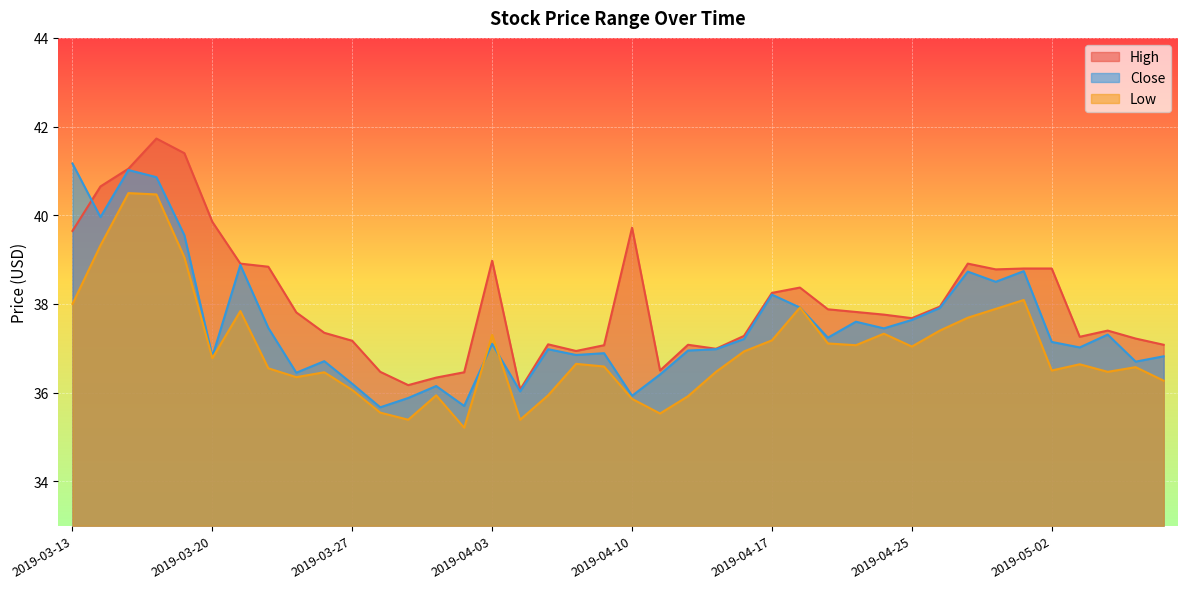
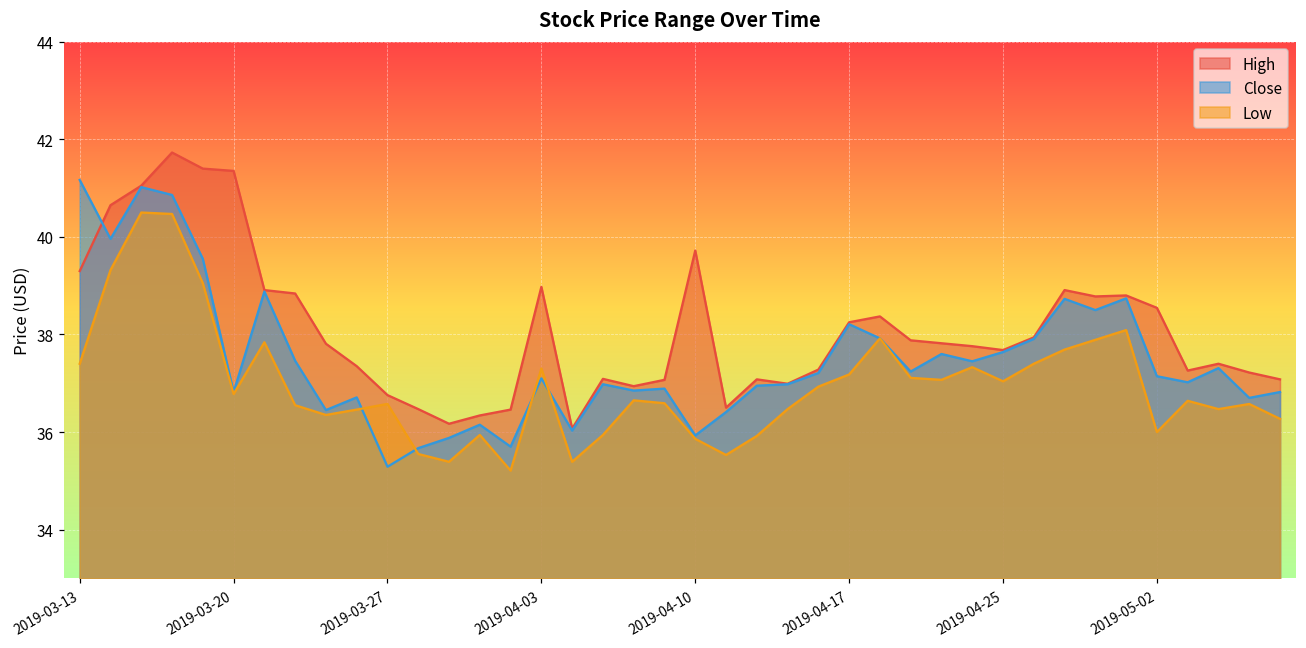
High, 2019-03-13: 39.6 -> 39.3
Low, 2019-03-13: 38.0 -> 37.4
High, 2019-03-20: 39.9 -> 41.4
High, 2019-03-27: 37.2 -> 36.8
Close, 2019-03-27: 36.2 -> 35.3
Low, 2019-03-27: 36.1 -> 36.6
High, 2019-05-02: 38.8 -> 38.5
Low, 2019-05-02: 36.5 -> 36.0
